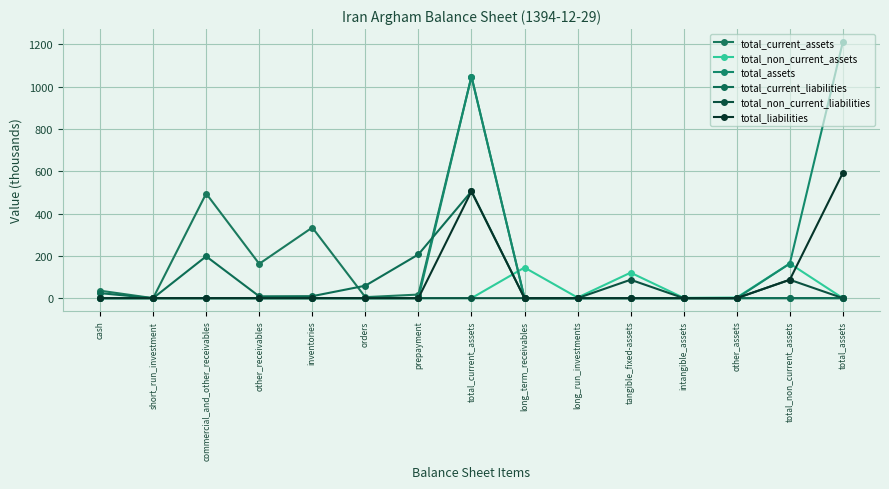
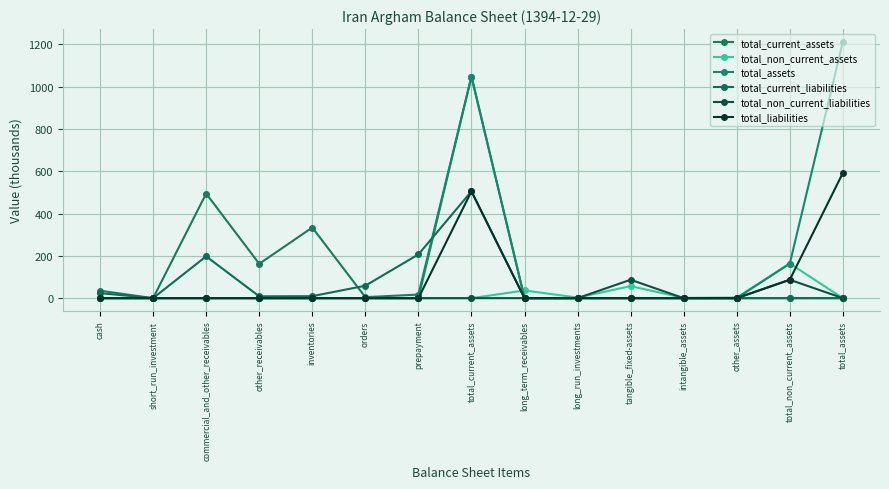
total_non_current_assets, long_term_receivables: 140 -> 40
total_non_current_assets, tangible_fixed-assets: 120 -> 60
